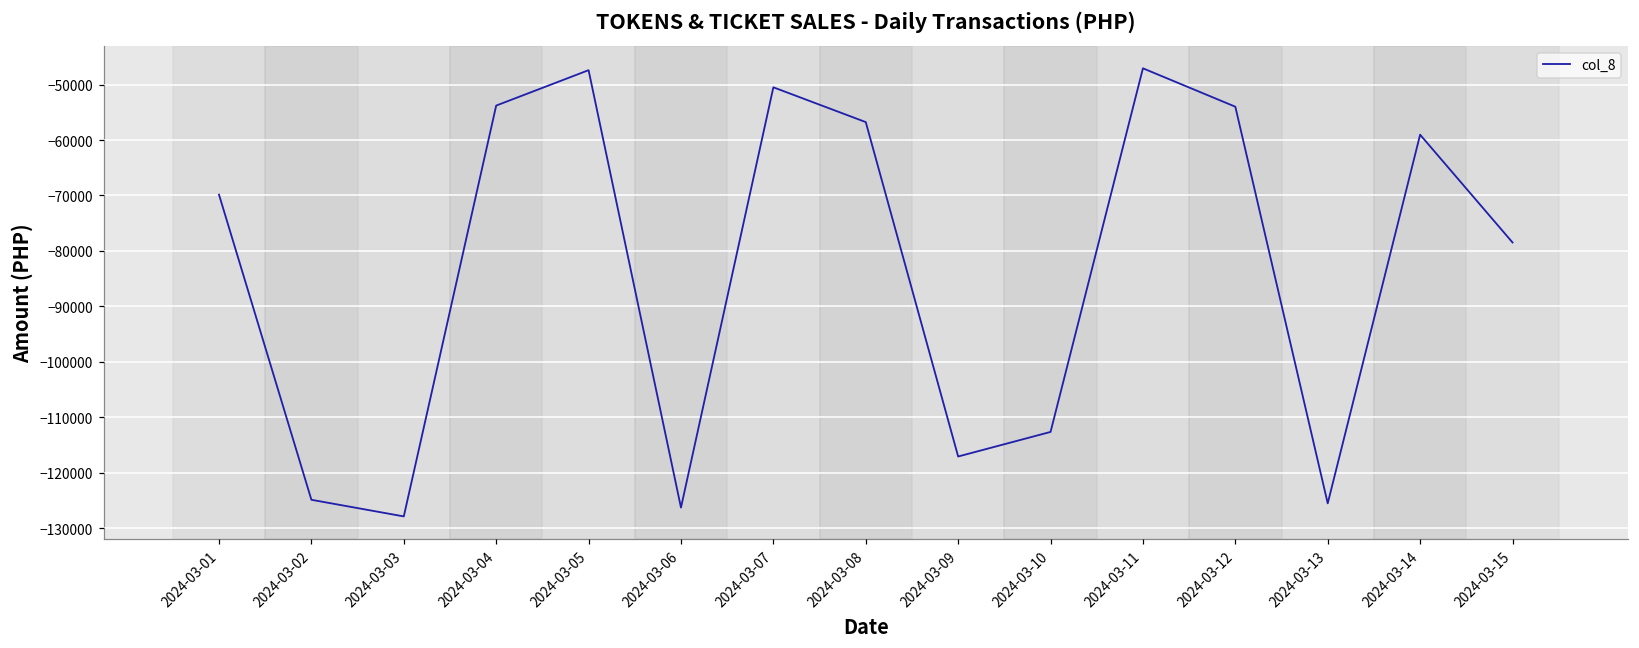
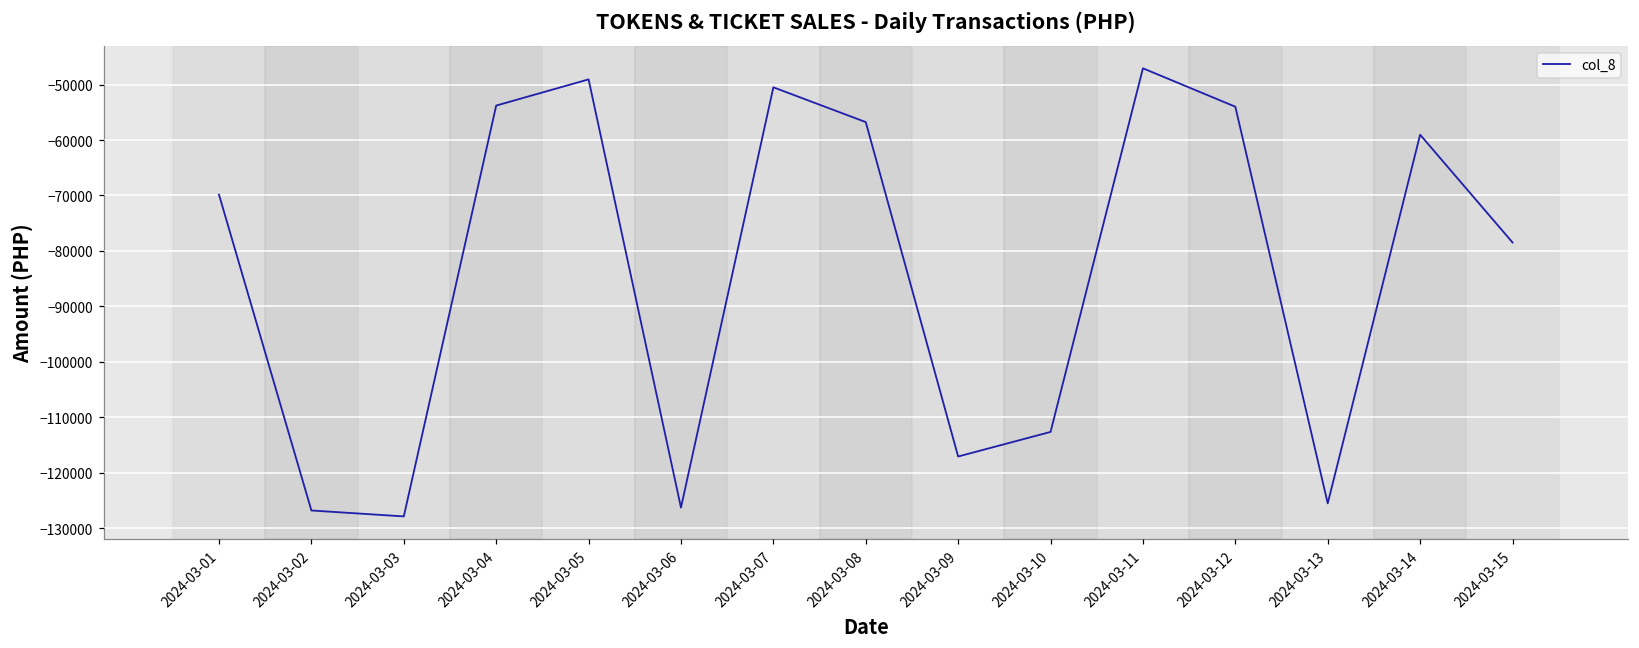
2024-03-02: -125000 -> -127000
2024-03-05: -47000 -> -49000
